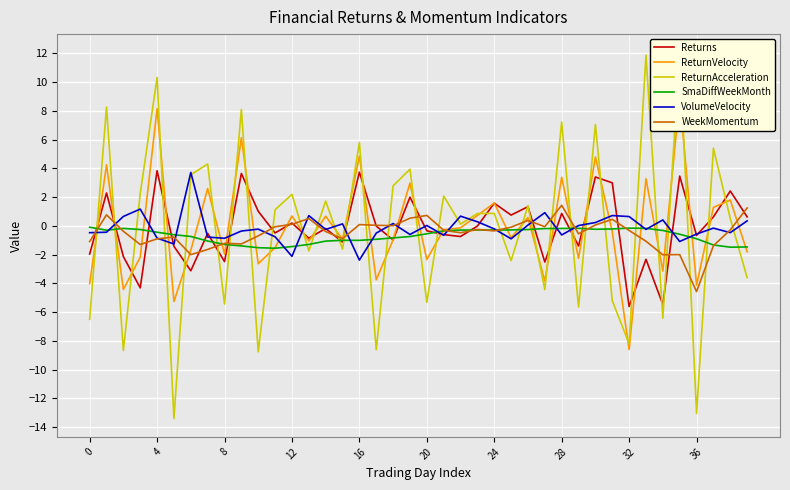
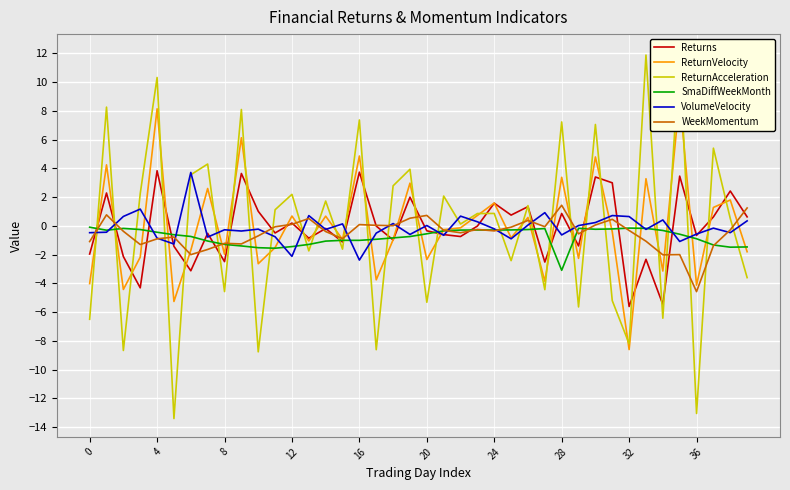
ReturnAcceleration, 8: -5.4 -> -4.6
VolumeVelocity, 8: -0.9 -> -0.3
ReturnAcceleration, 16: 5.8 -> 7.4
SmaDiffWeekMonth, 28: -0.2 -> -3.1
